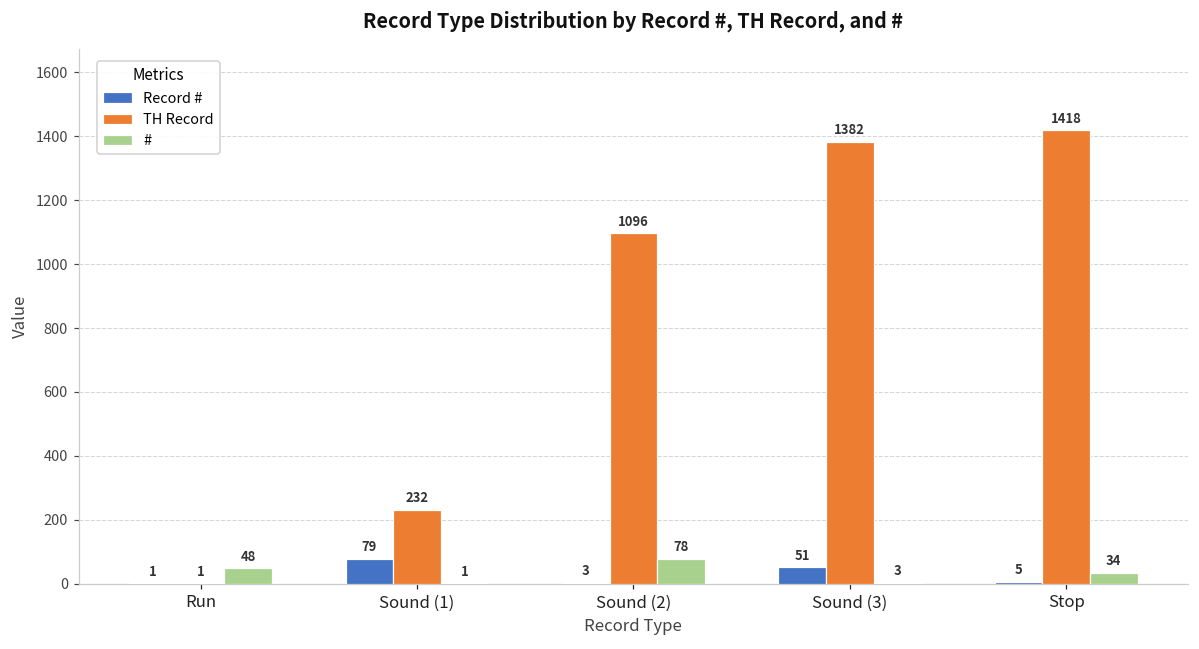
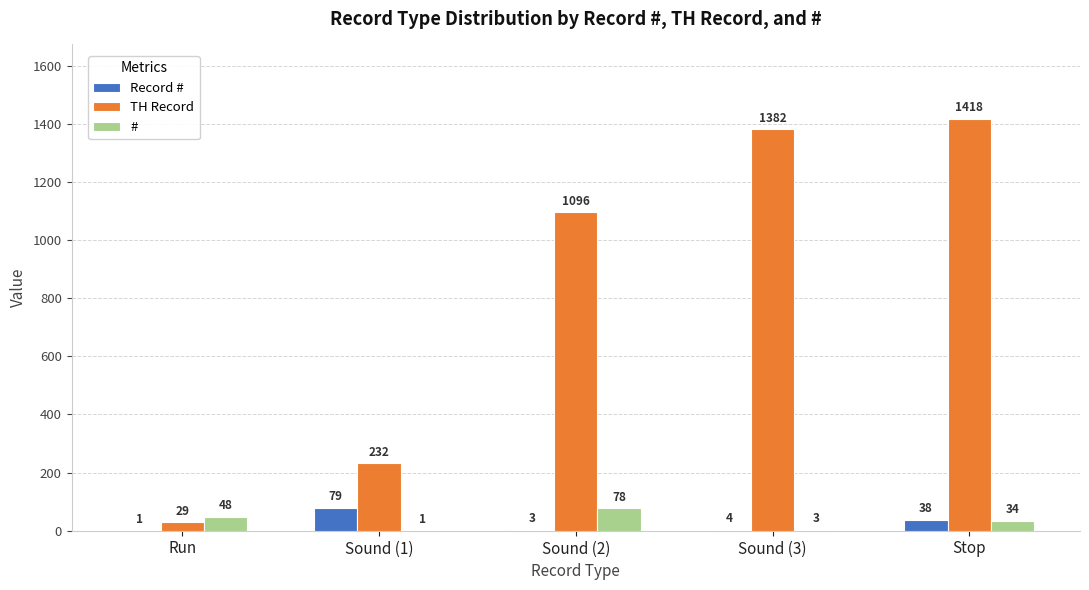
TH Record, Run: 1 -> 29
Record #, Sound (3): 51 -> 4
Record #, Stop: 5 -> 38
